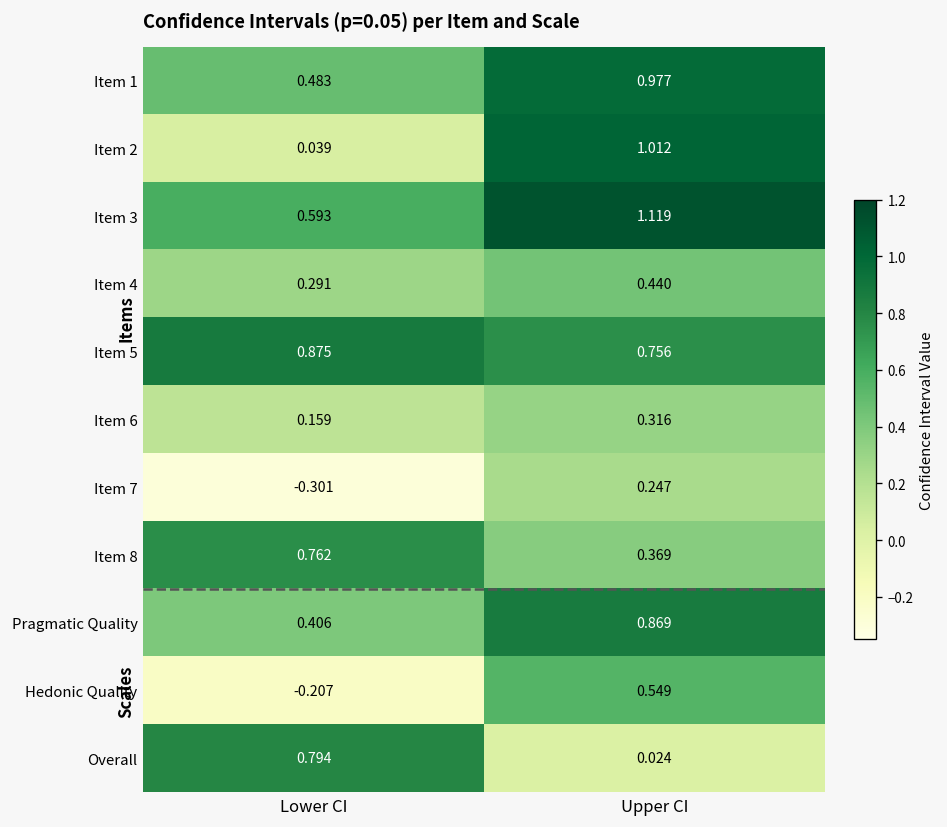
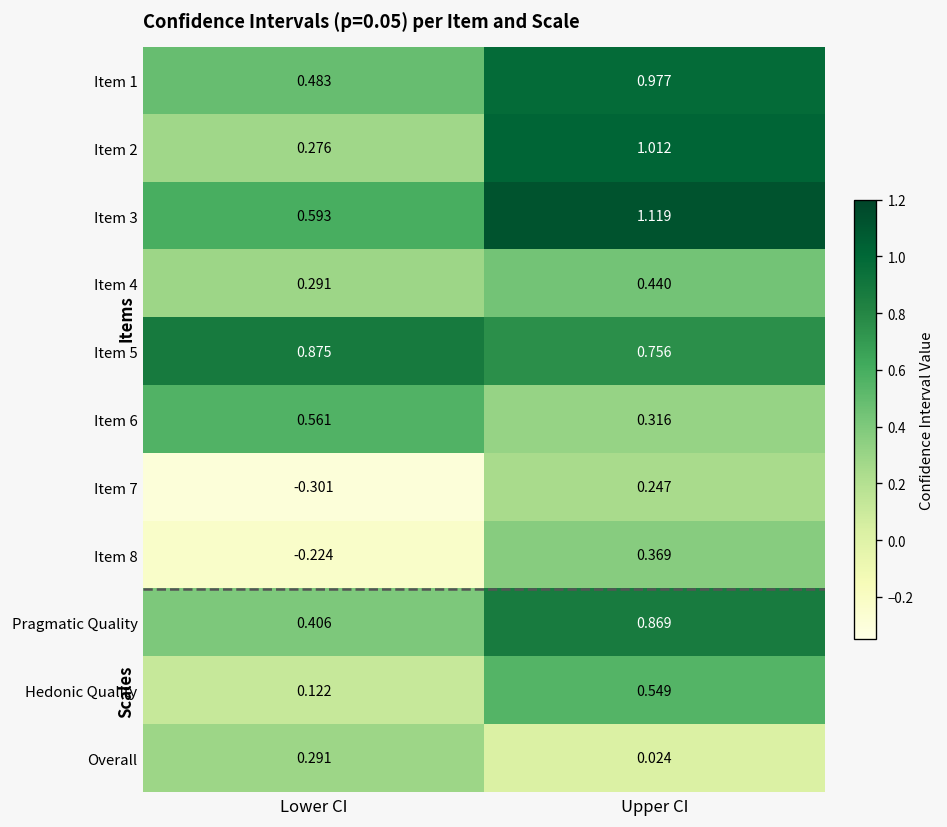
Item 2, Lower CI: 0.039 -> 0.276
Item 6, Lower CI: 0.159 -> 0.561
Item 8, Lower CI: 0.762 -> -0.224
Hedonic Quality, Lower CI: -0.207 -> 0.122
Overall, Lower CI: 0.794 -> 0.291
